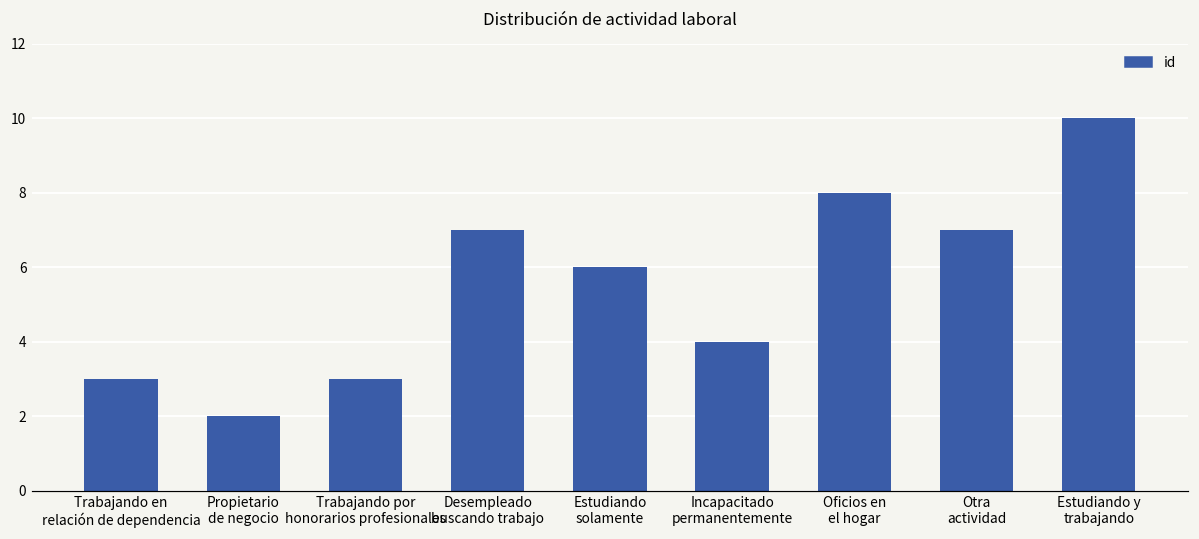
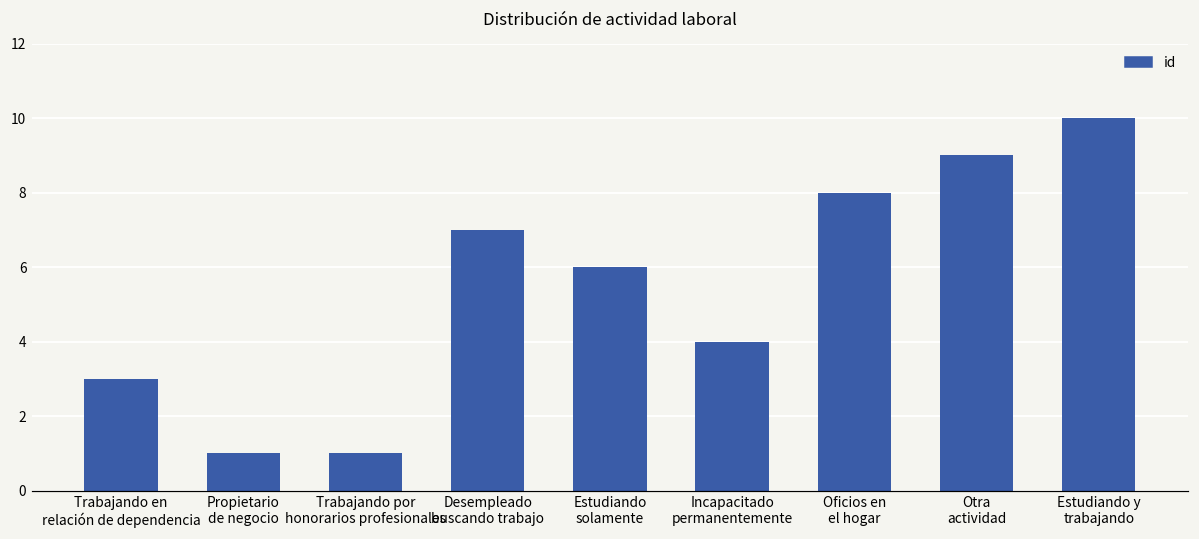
Propietario de negocio: 2 -> 1
Trabajando por honorarios profesionales: 3 -> 1
Otra actividad: 7 -> 9
